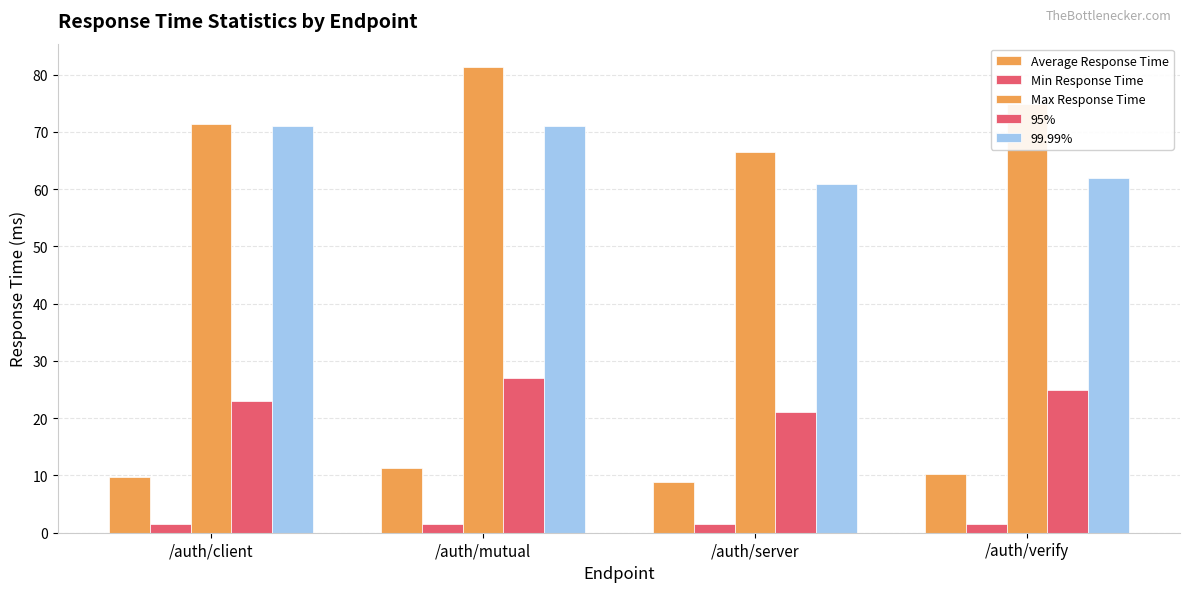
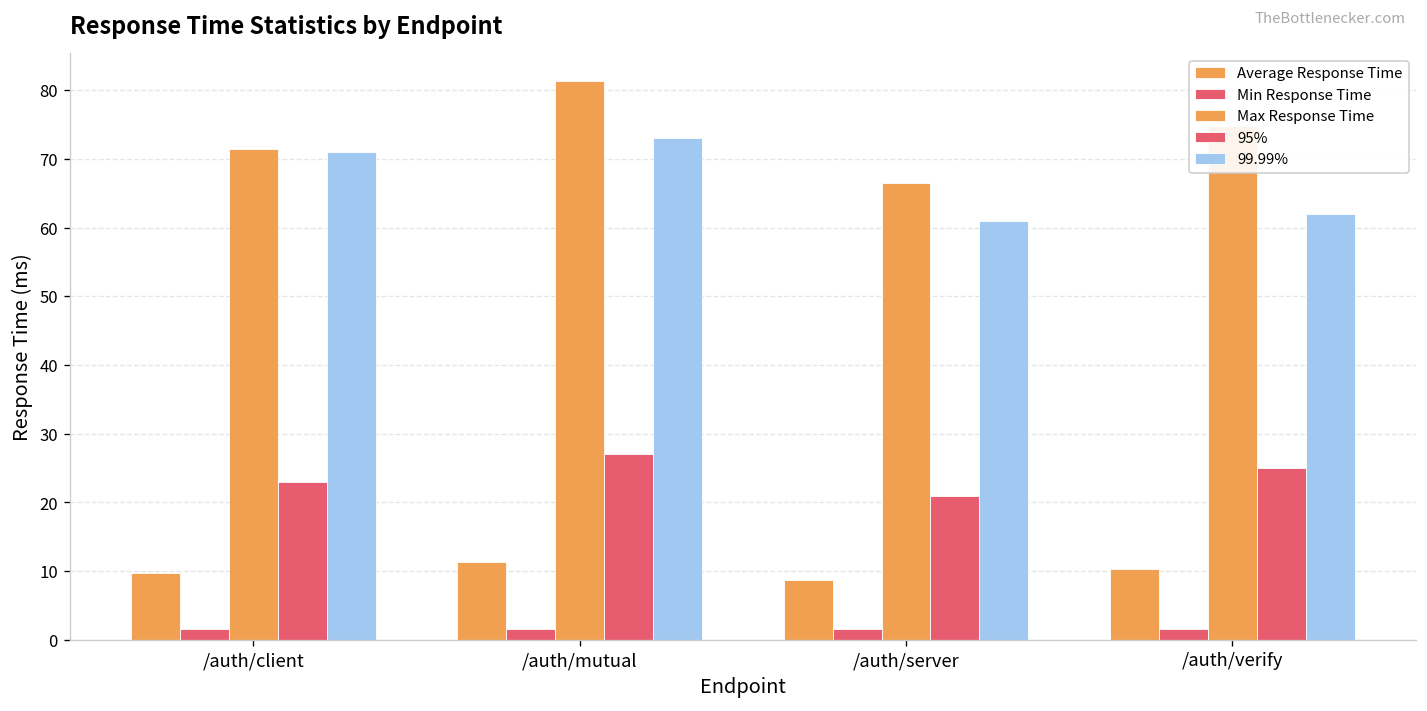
99.99%, /auth/mutual: 71 -> 73
